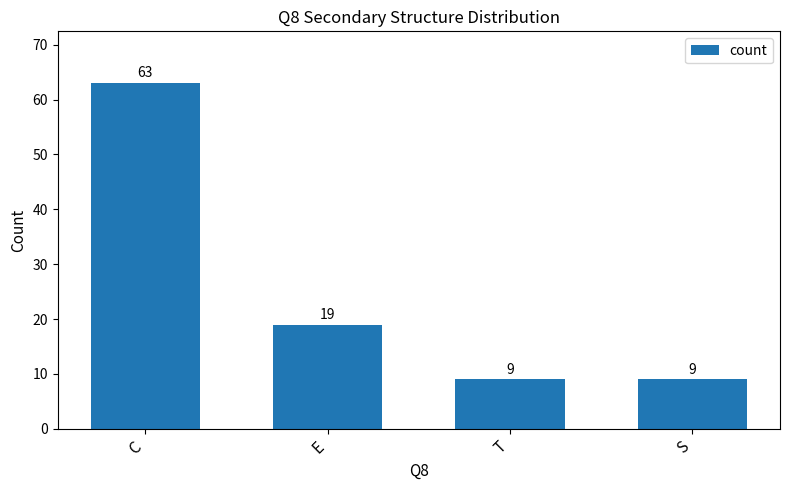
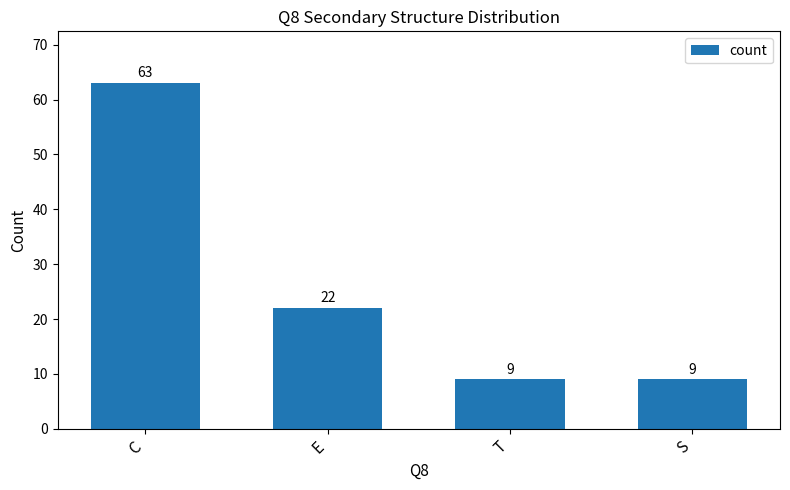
E: 19 -> 22
